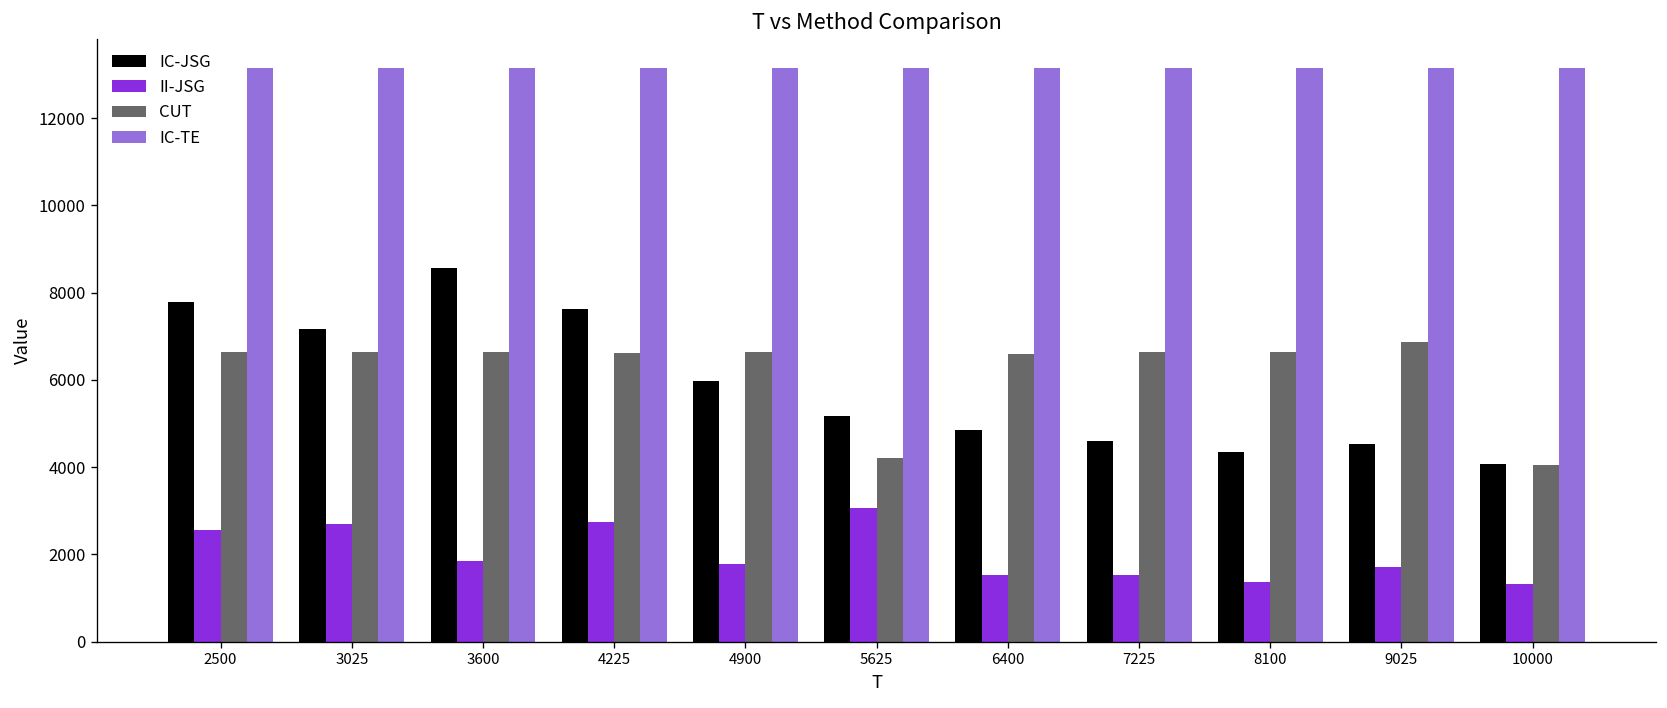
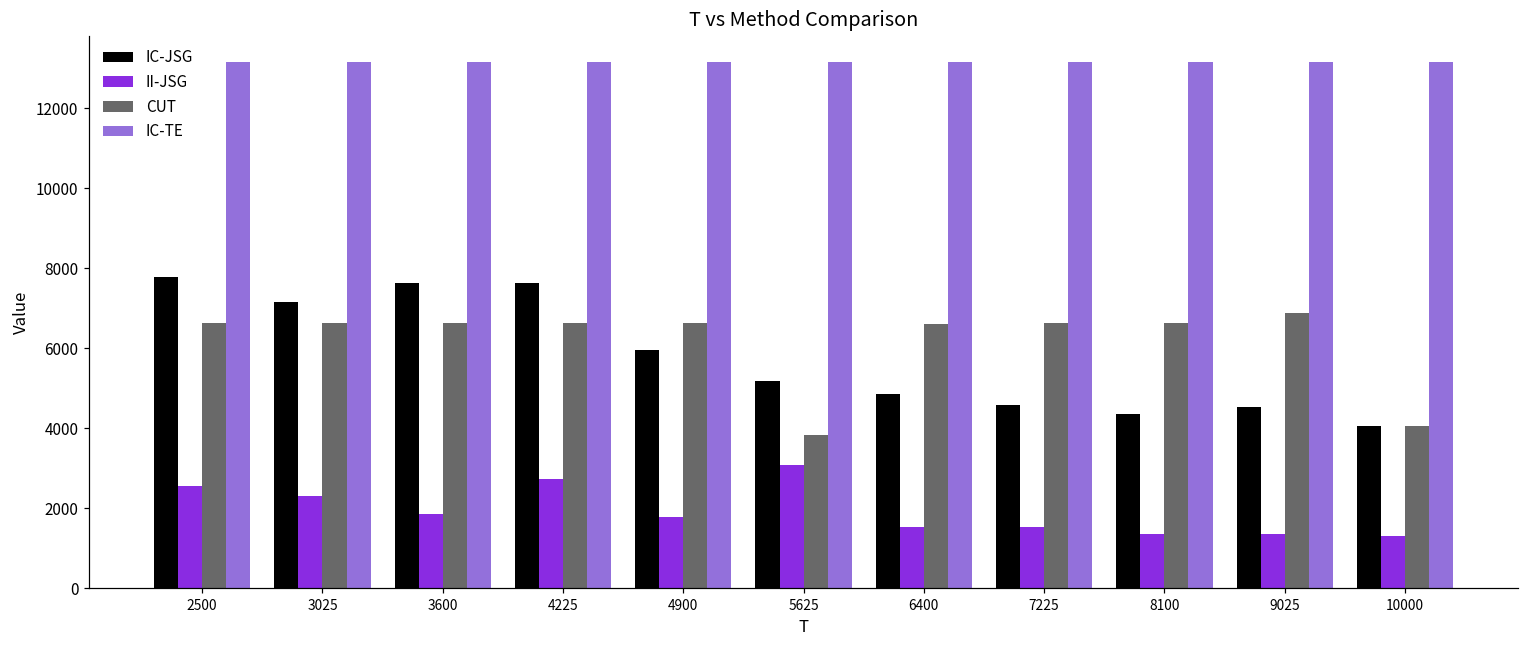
II-JSG, 3025: 2700 -> 2300
IC-JSG, 3600: 8600 -> 7600
CUT, 5625: 4200 -> 3800
II-JSG, 9025: 1700 -> 1400
